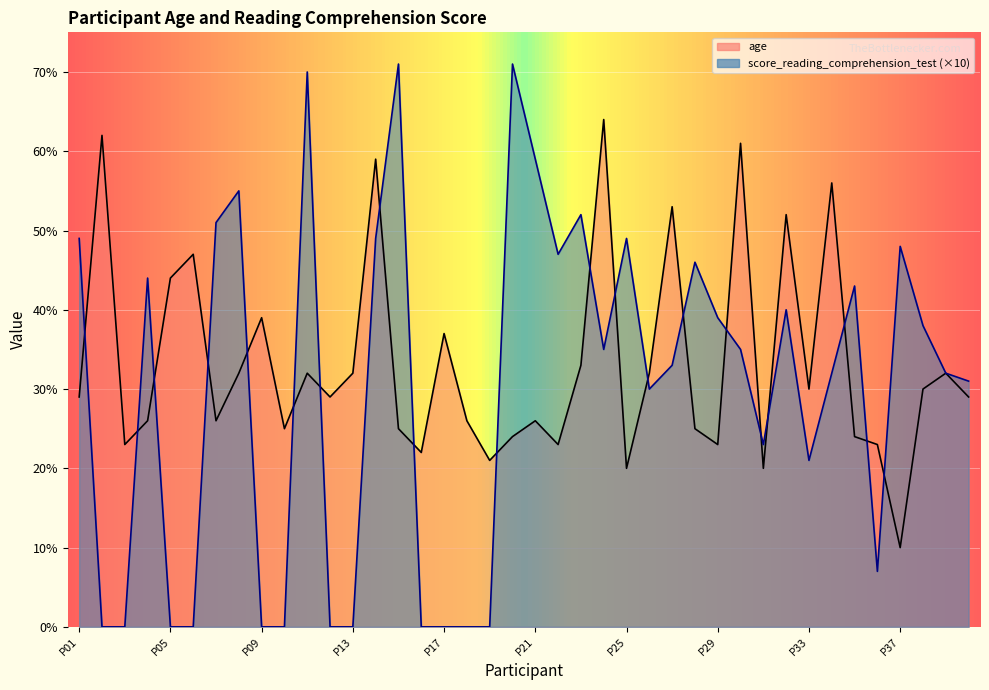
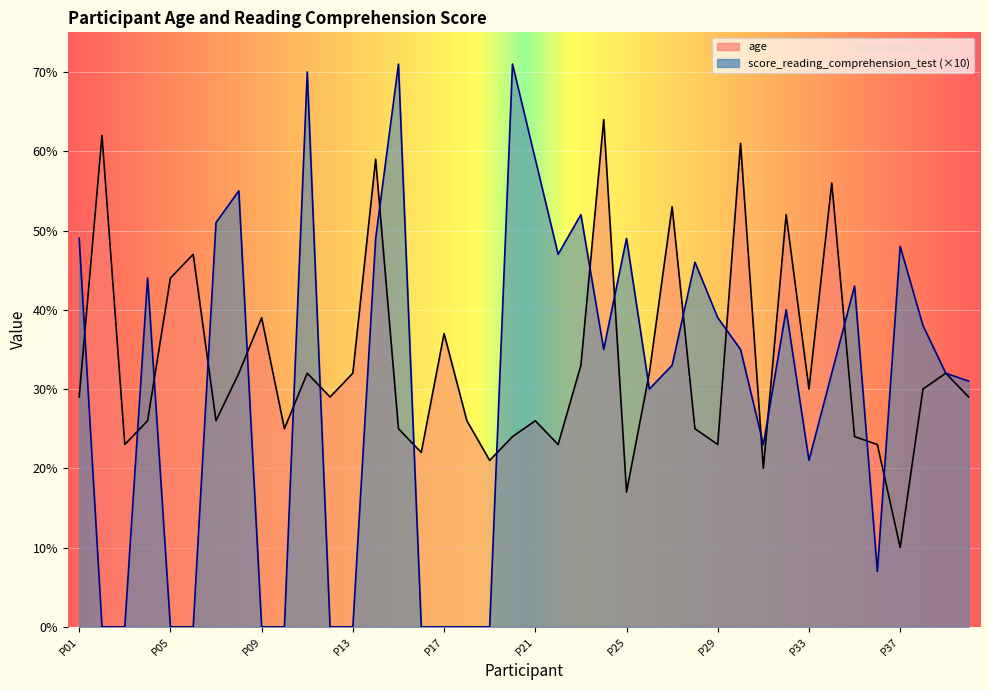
age, P25: 20% -> 17%
